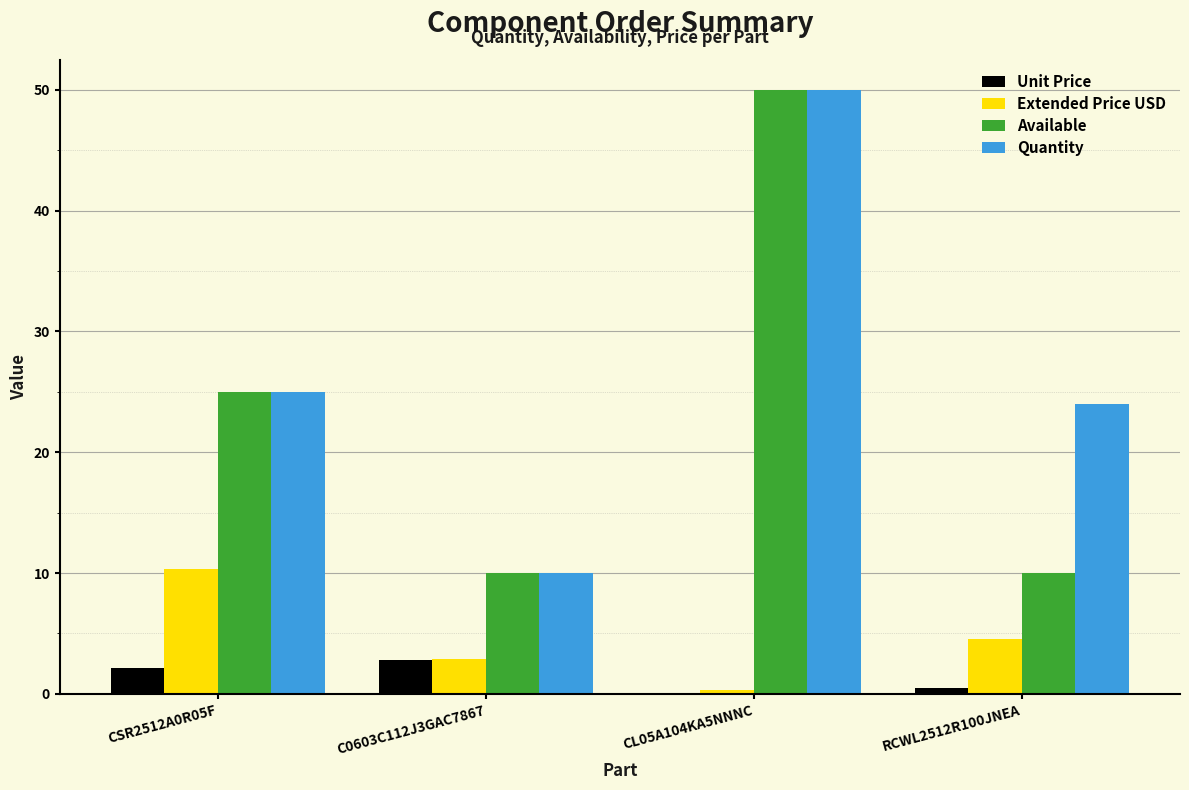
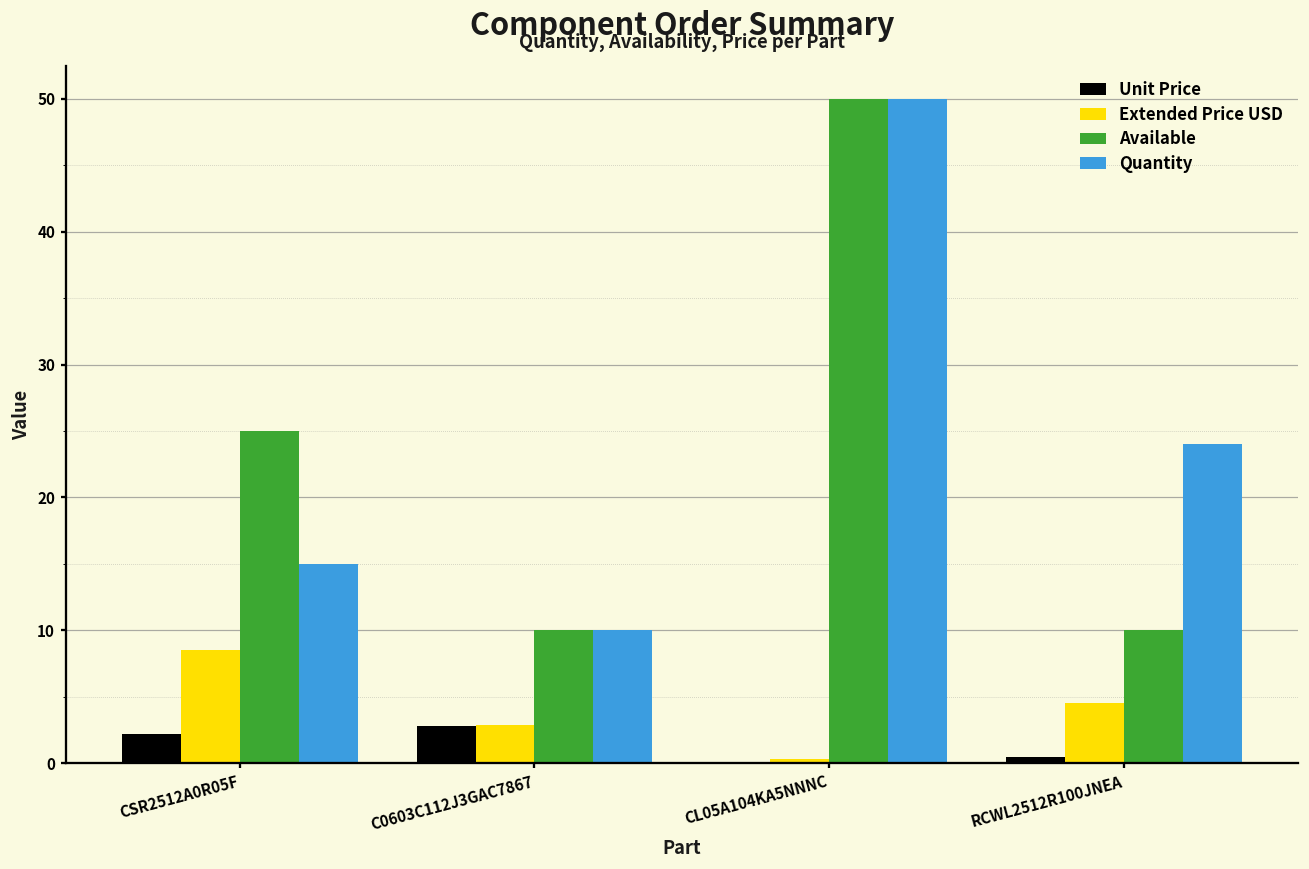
Extended Price USD, CSR2512A0R05F: 10.4 -> 8.5
Quantity, CSR2512A0R05F: 25 -> 15
